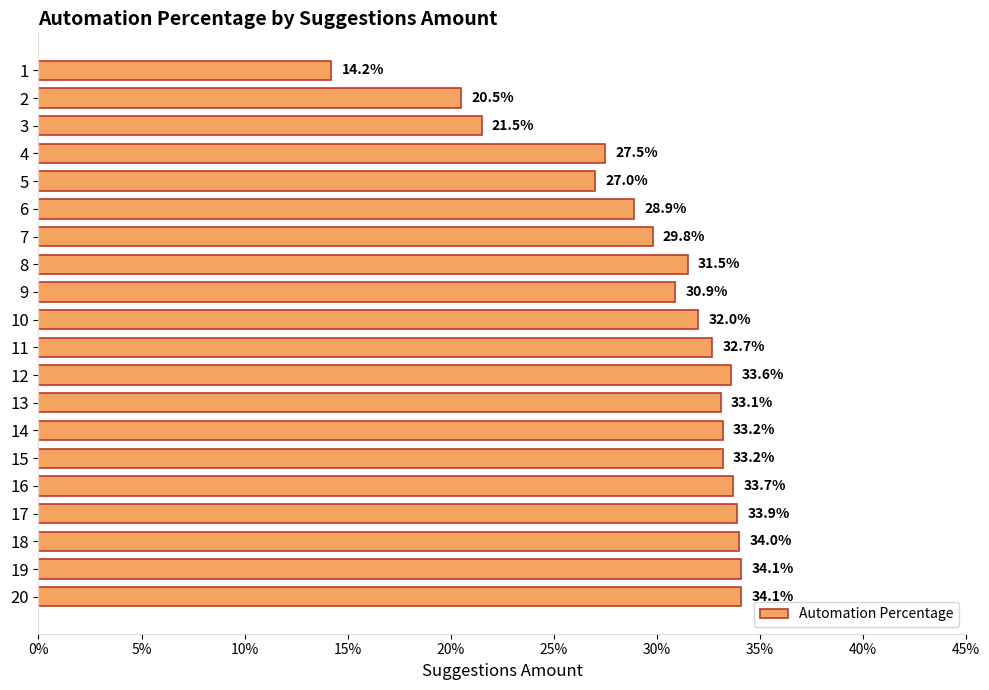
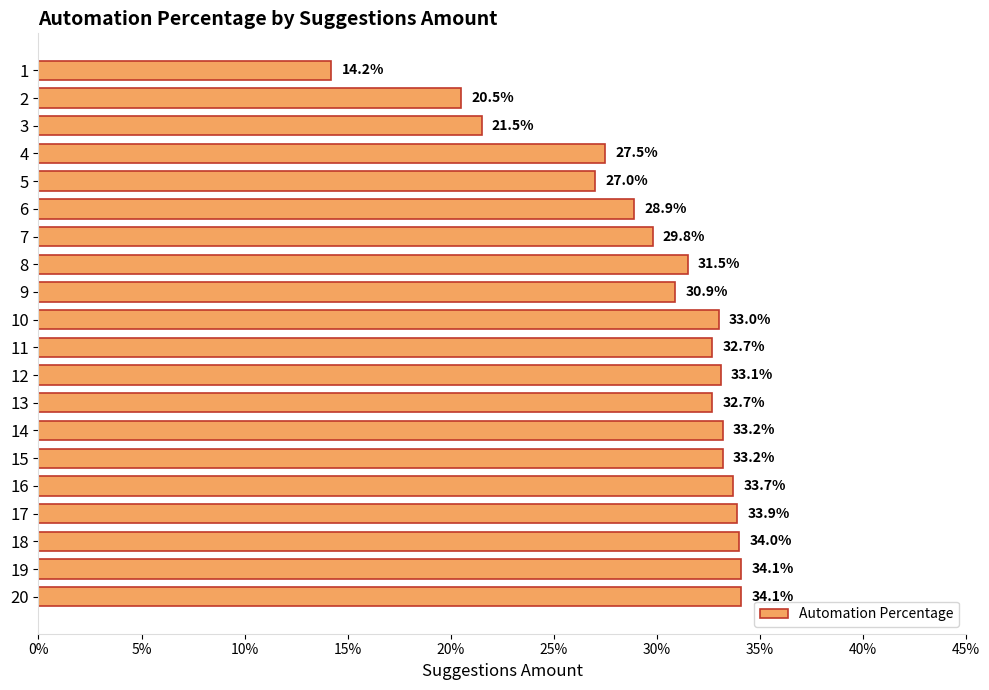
10: 32.0% -> 33.0%
12: 33.6% -> 33.1%
13: 33.1% -> 32.7%
